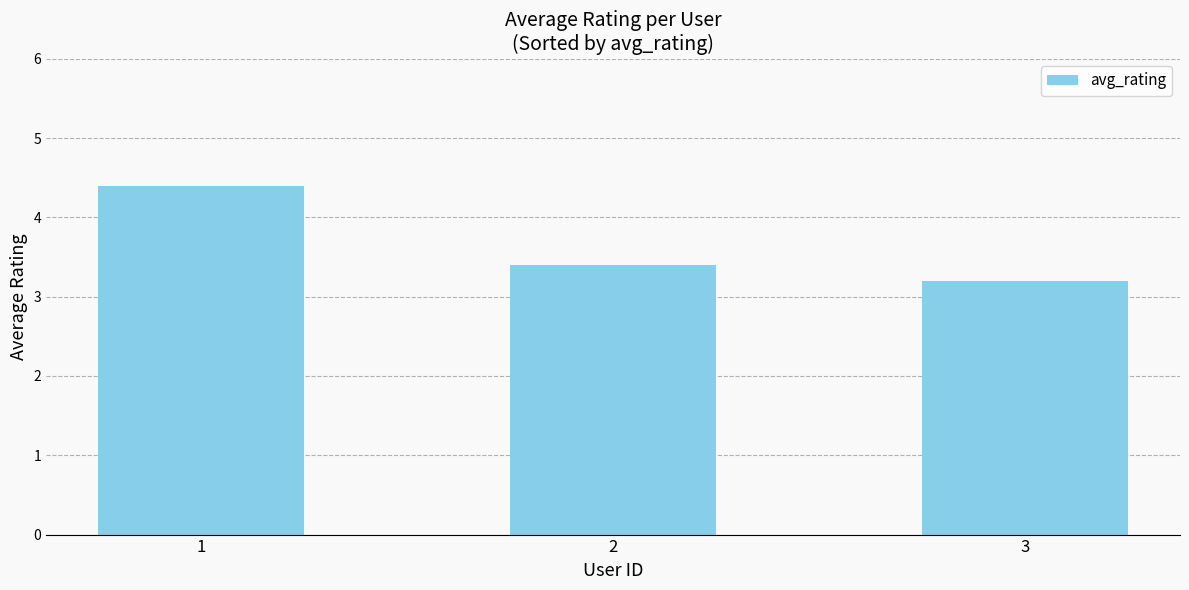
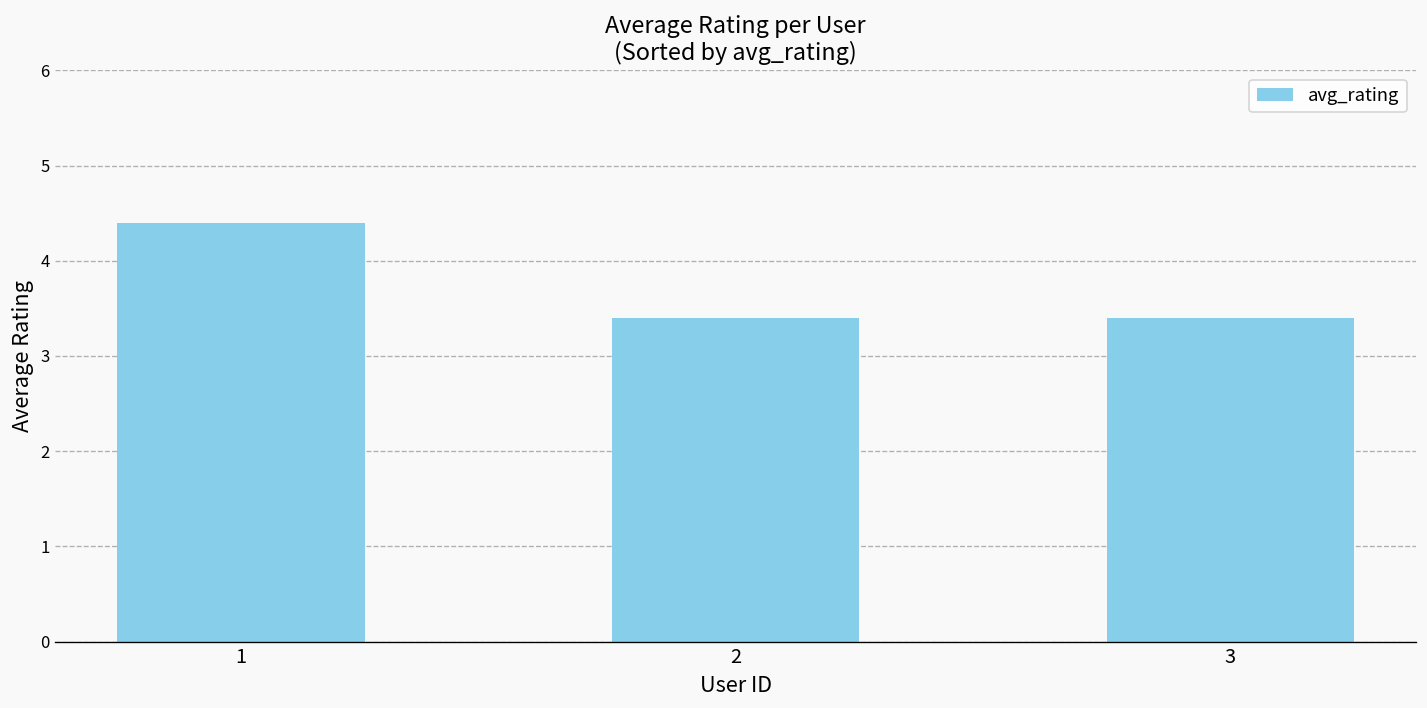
3: 3.2 -> 3.4
